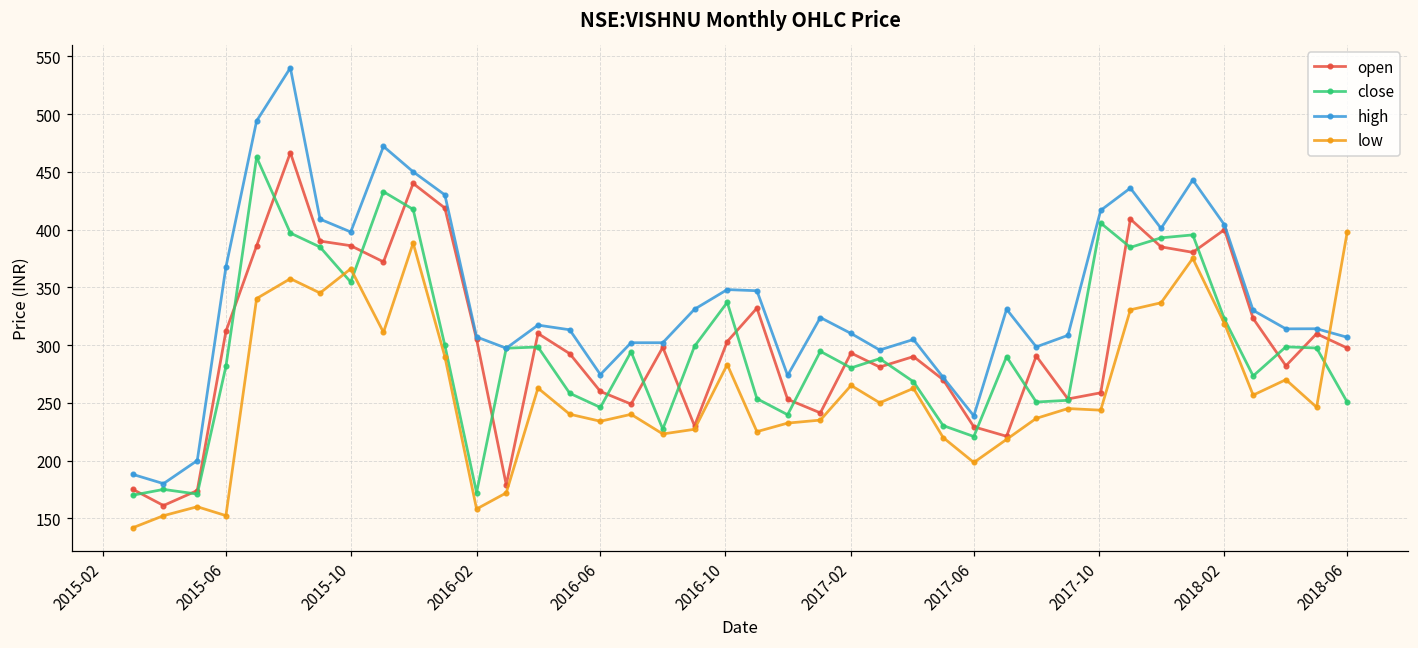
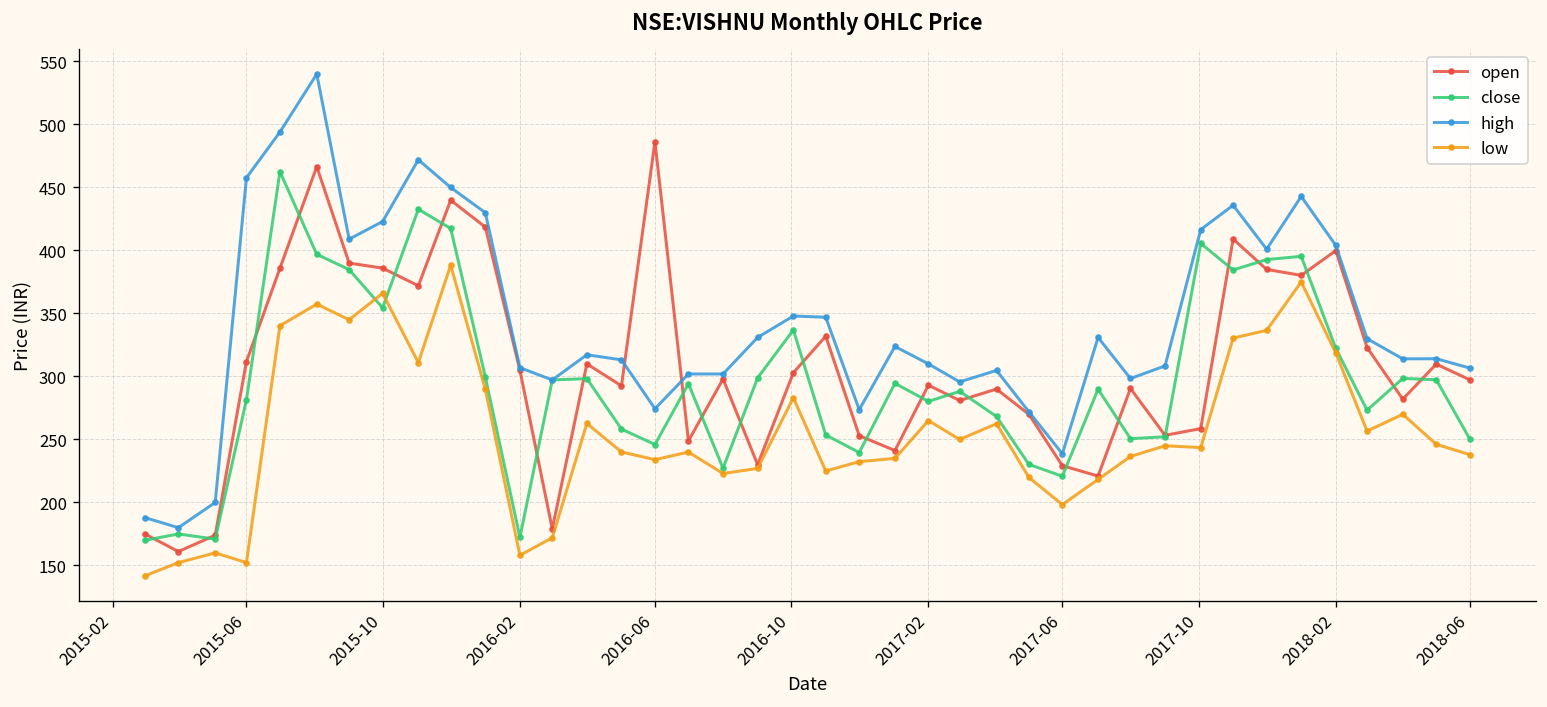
high, 2015-06: 368 -> 458
high, 2015-10: 398 -> 423
open, 2016-06: 260 -> 486
low, 2018-06: 398 -> 238
